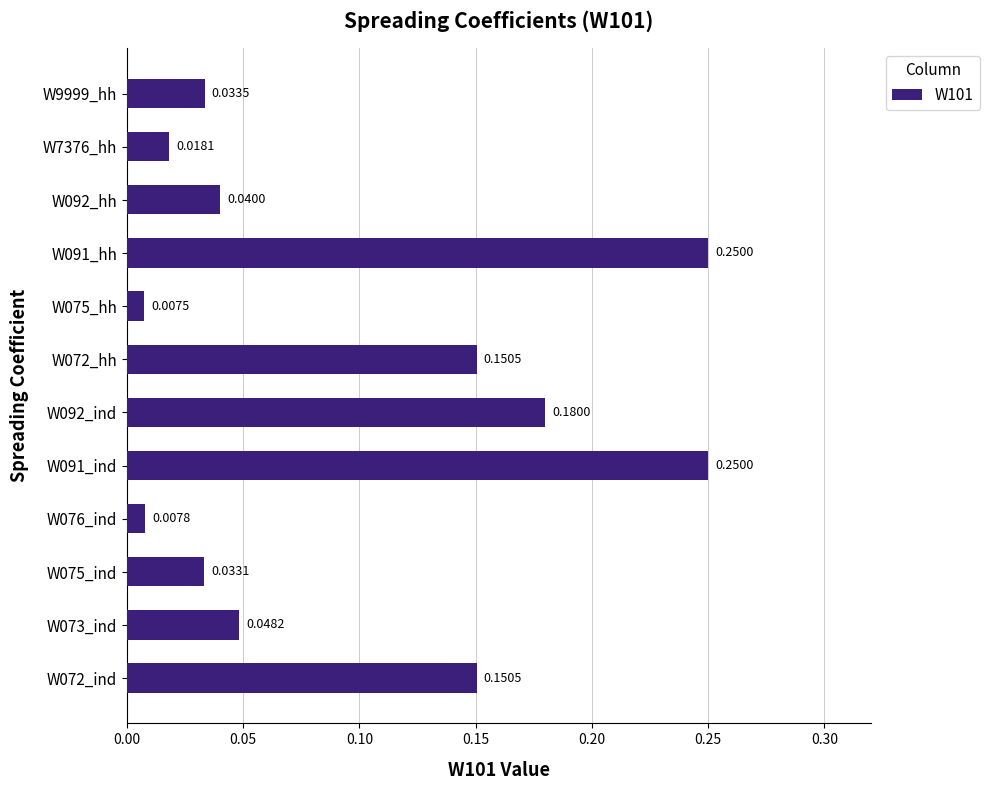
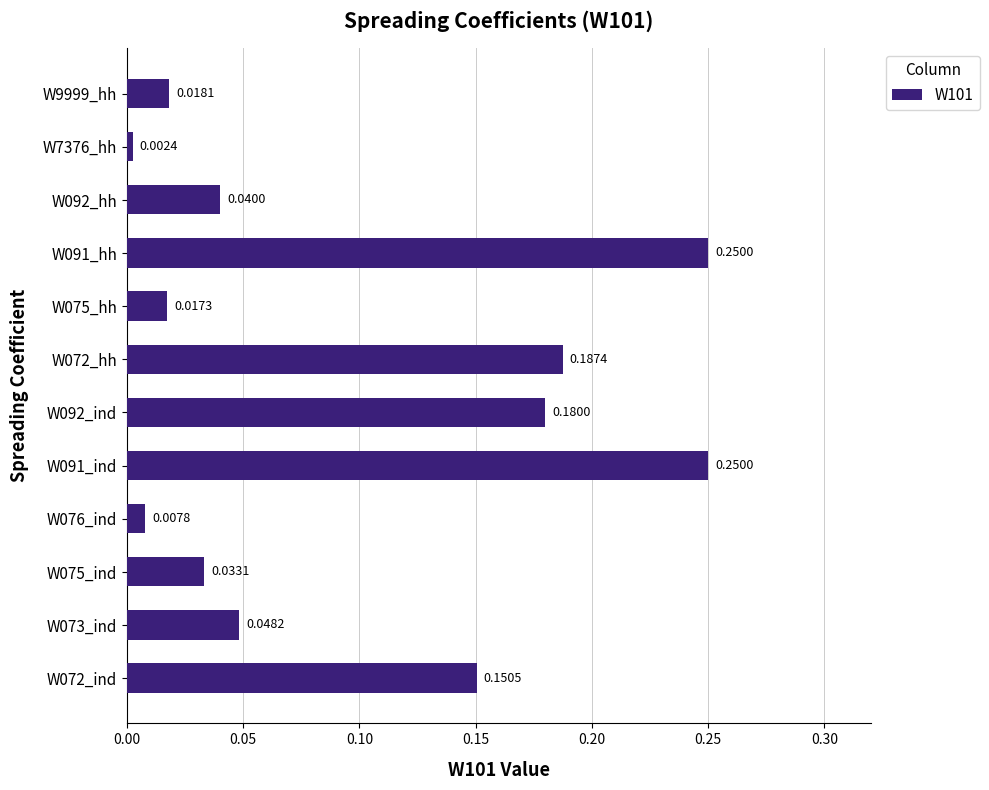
W9999_hh: 0.0335 -> 0.0181
W7376_hh: 0.0181 -> 0.0024
W075_hh: 0.0075 -> 0.0173
W072_hh: 0.1505 -> 0.1874
